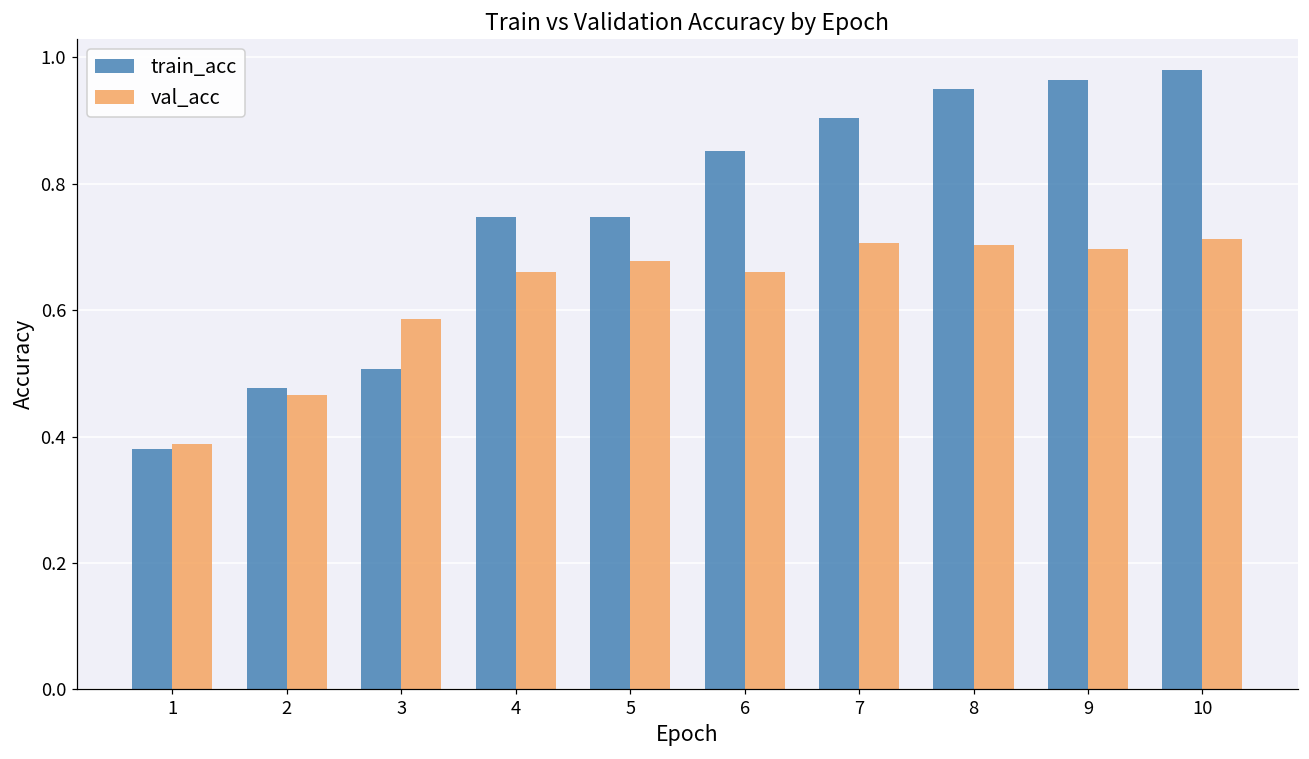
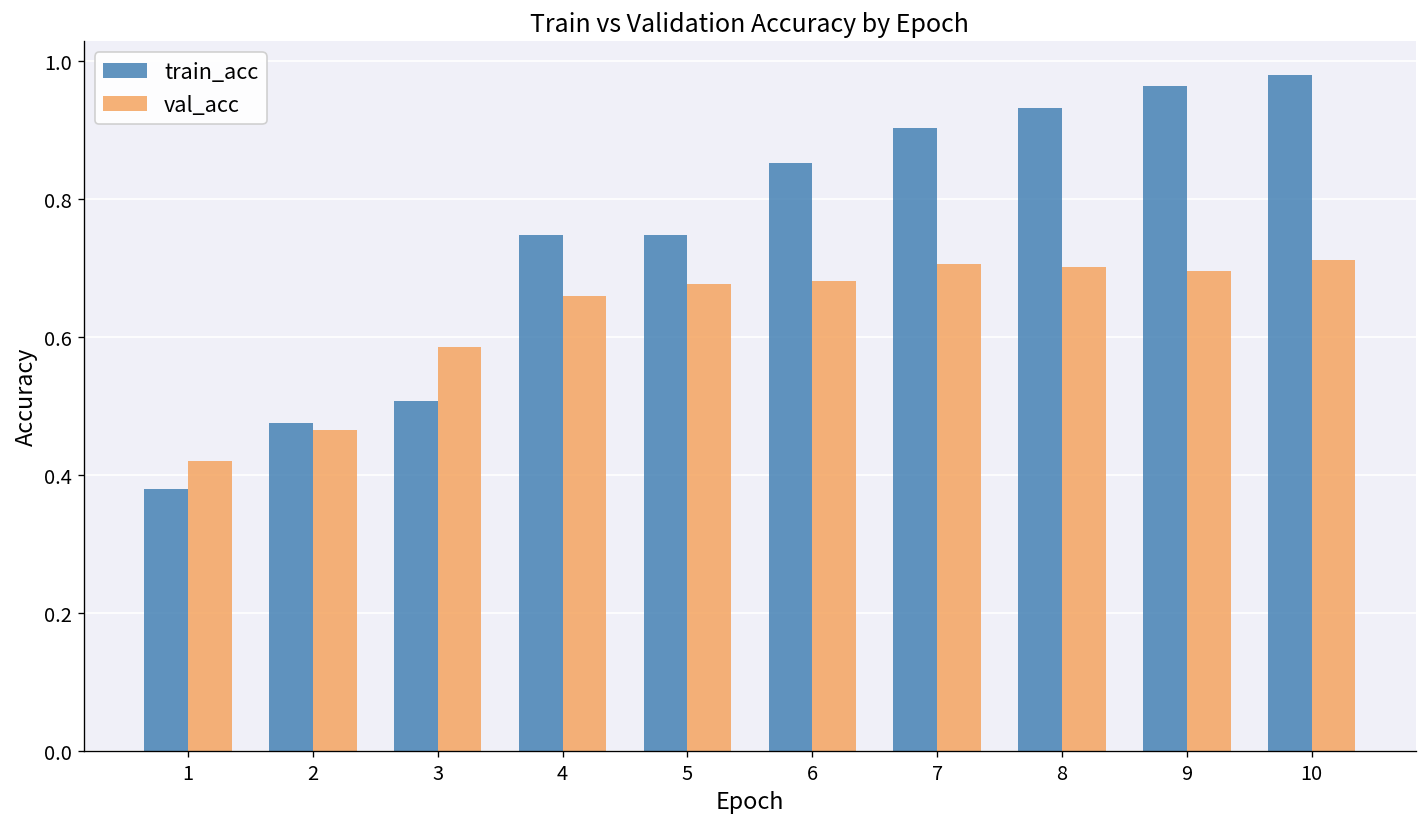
val_acc, 1: 0.39 -> 0.42
val_acc, 6: 0.66 -> 0.68
train_acc, 8: 0.95 -> 0.93
